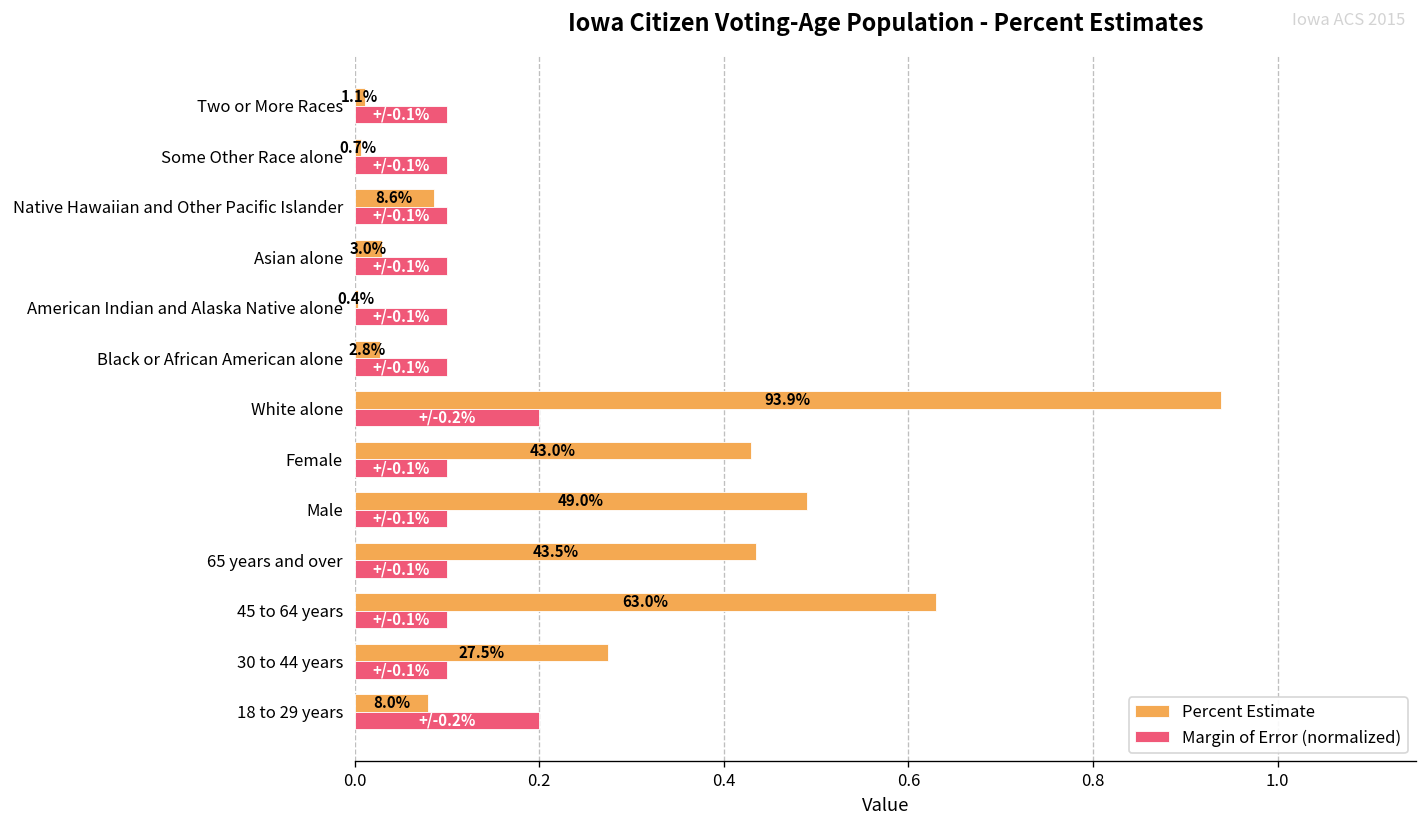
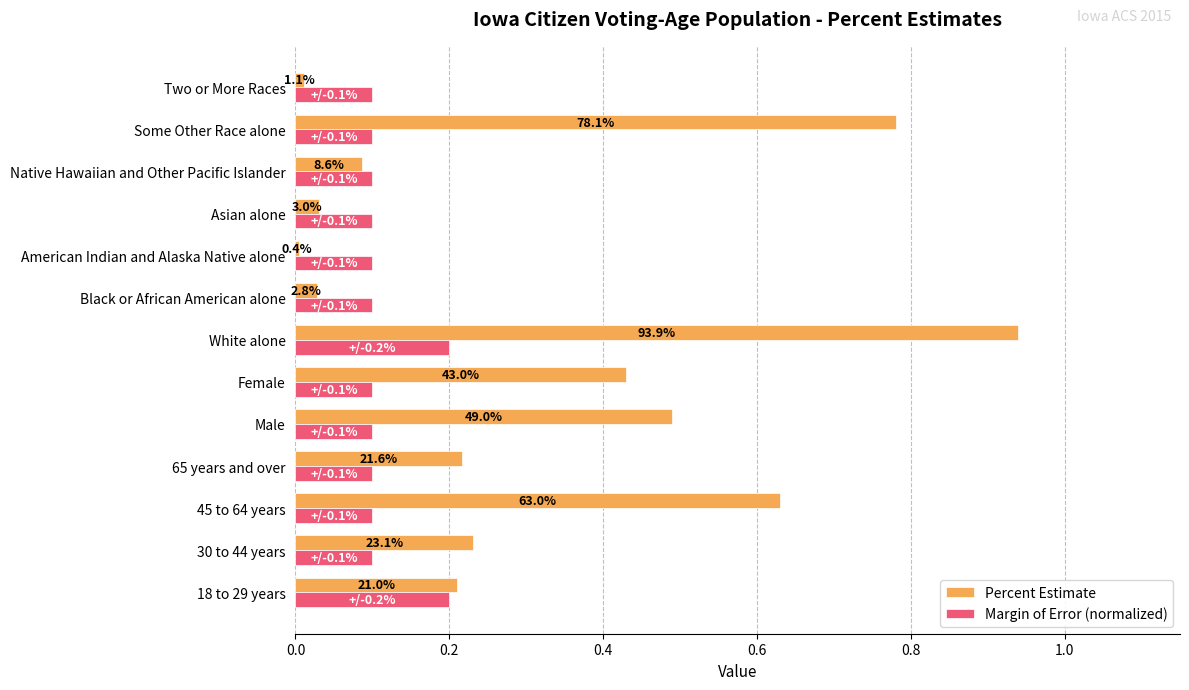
Percent Estimate, Some Other Race alone: 0.7% -> 78.1%
Percent Estimate, 65 years and over: 43.5% -> 21.6%
Percent Estimate, 30 to 44 years: 27.5% -> 23.1%
Percent Estimate, 18 to 29 years: 8.0% -> 21.0%
